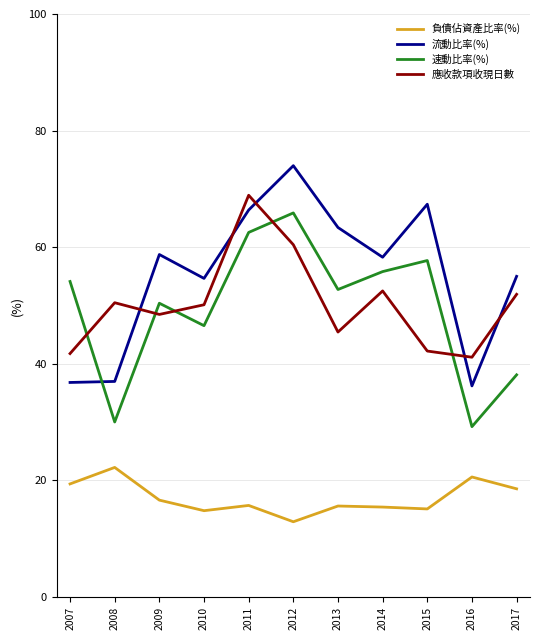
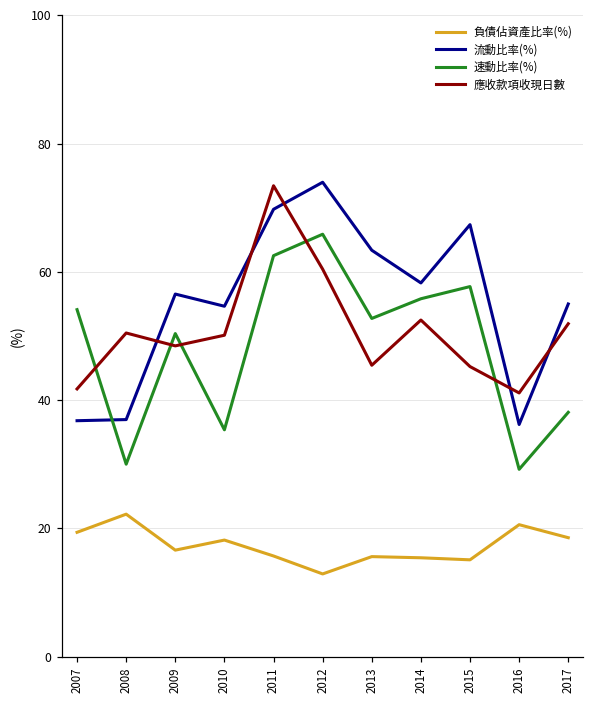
流動比率(%), 2009: 59 -> 57
負債佔資產比率(%), 2010: 15 -> 18
速動比率(%), 2010: 47 -> 35
流動比率(%), 2011: 66 -> 70
應收款項收現日數, 2011: 69 -> 73
應收款項收現日數, 2015: 42 -> 45
